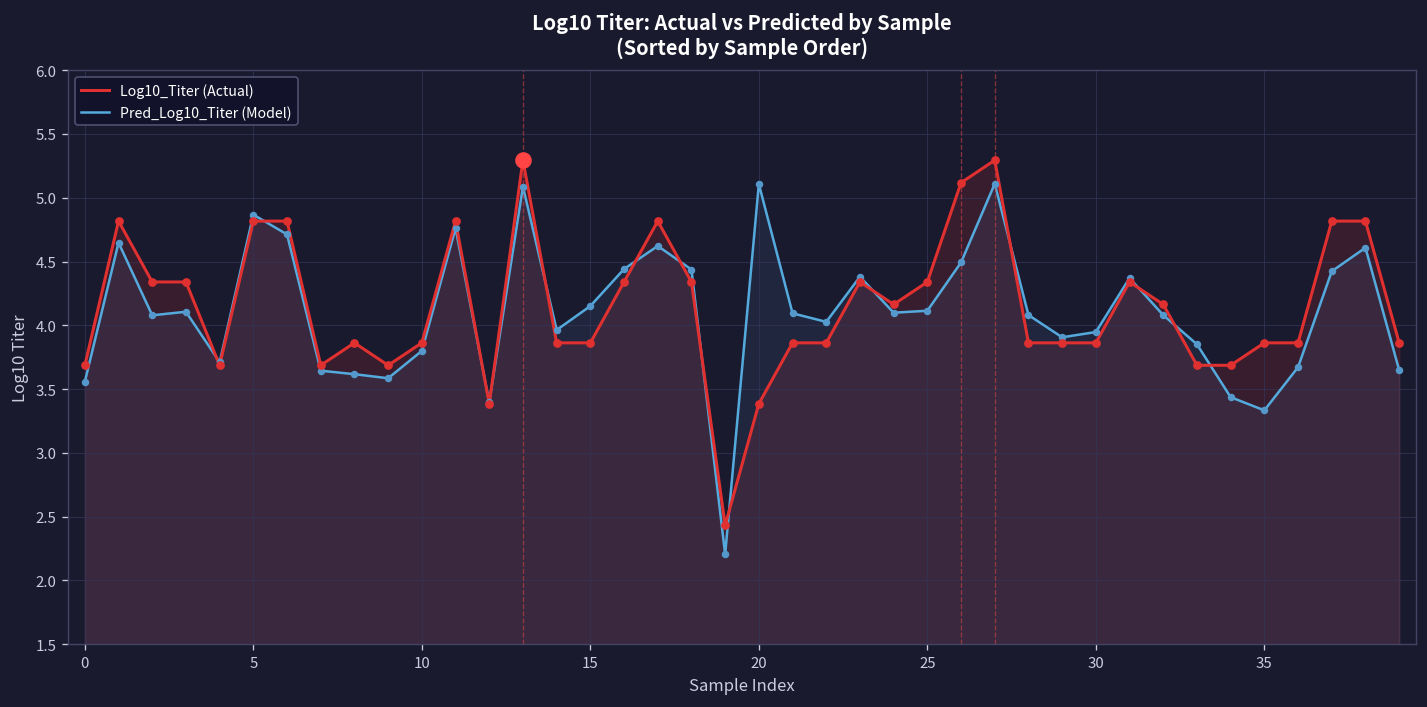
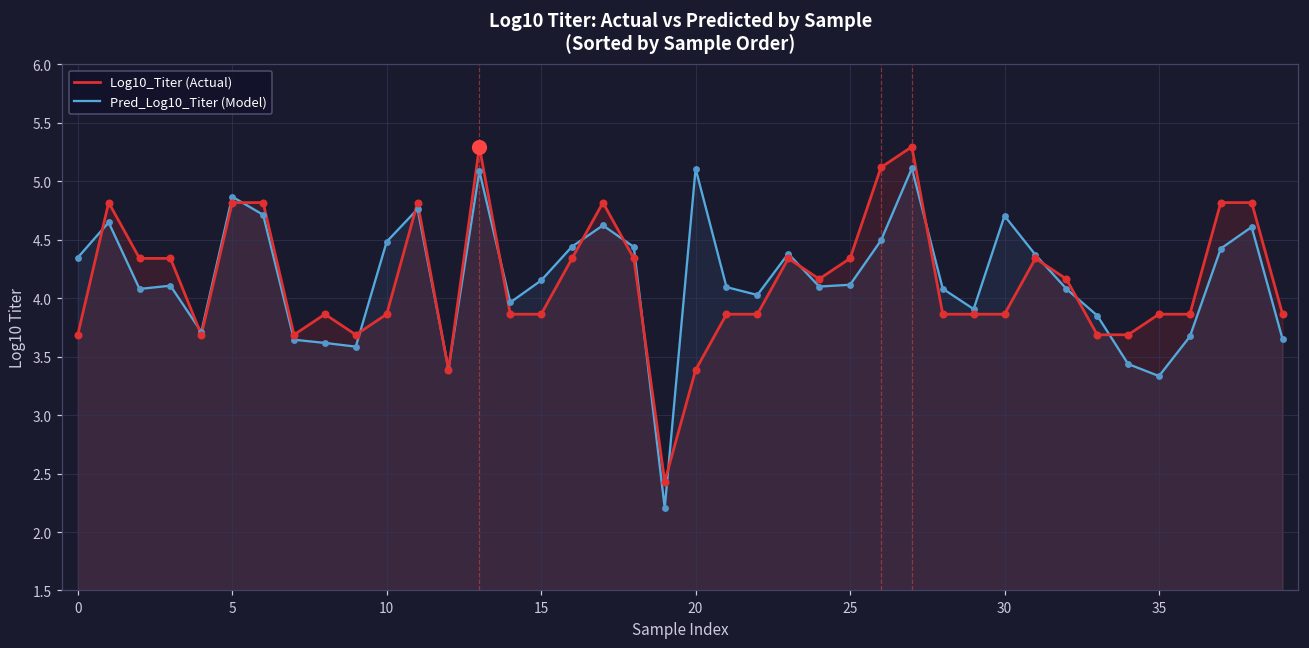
Pred_Log10_Titer (Model), 0: 3.56 -> 4.35
Pred_Log10_Titer (Model), 10: 3.80 -> 4.48
Pred_Log10_Titer (Model), 30: 3.95 -> 4.70
